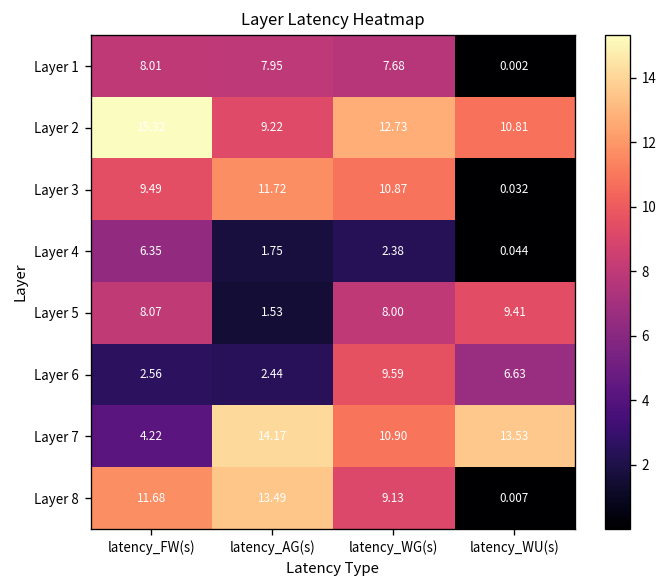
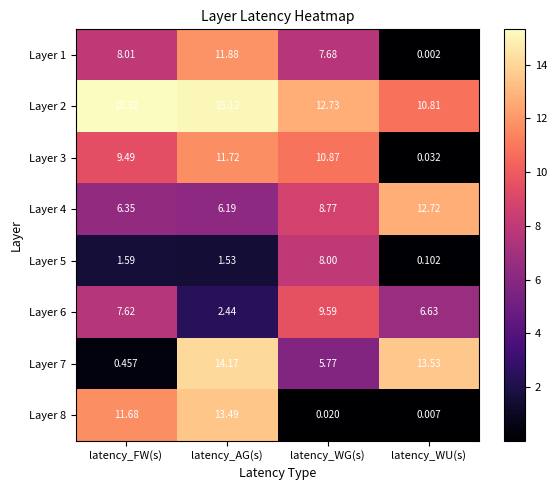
Layer 1, latency_AG(s): 7.95 -> 11.88
Layer 2, latency_AG(s): 9.22 -> 15.12
Layer 4, latency_AG(s): 1.75 -> 6.19
Layer 4, latency_WG(s): 2.38 -> 8.77
Layer 4, latency_WU(s): 0.044 -> 12.72
Layer 5, latency_FW(s): 8.07 -> 1.59
Layer 5, latency_WU(s): 9.41 -> 0.102
Layer 6, latency_FW(s): 2.56 -> 7.62
Layer 7, latency_FW(s): 4.22 -> 0.457
Layer 7, latency_WG(s): 10.90 -> 5.77
Layer 8, latency_WG(s): 9.13 -> 0.020
